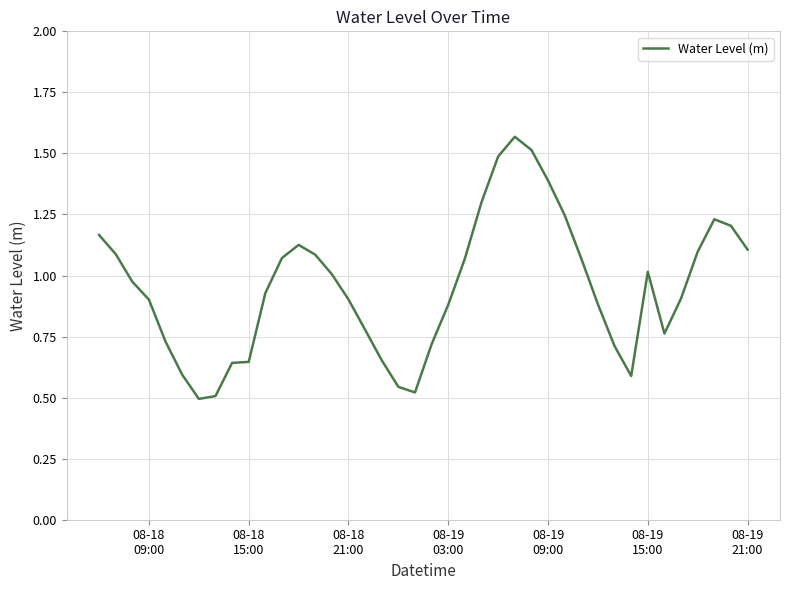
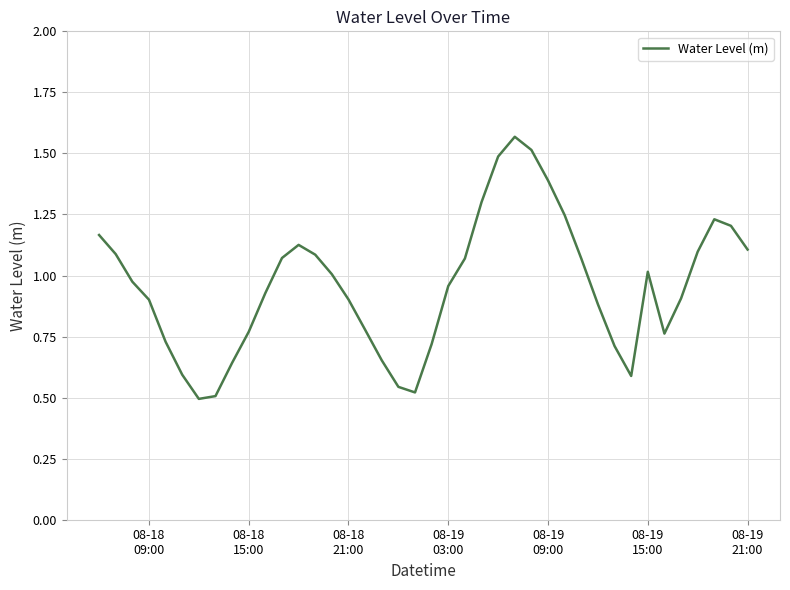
08-18 15:00: 0.65 -> 0.77
08-19 03:00: 0.88 -> 0.96
